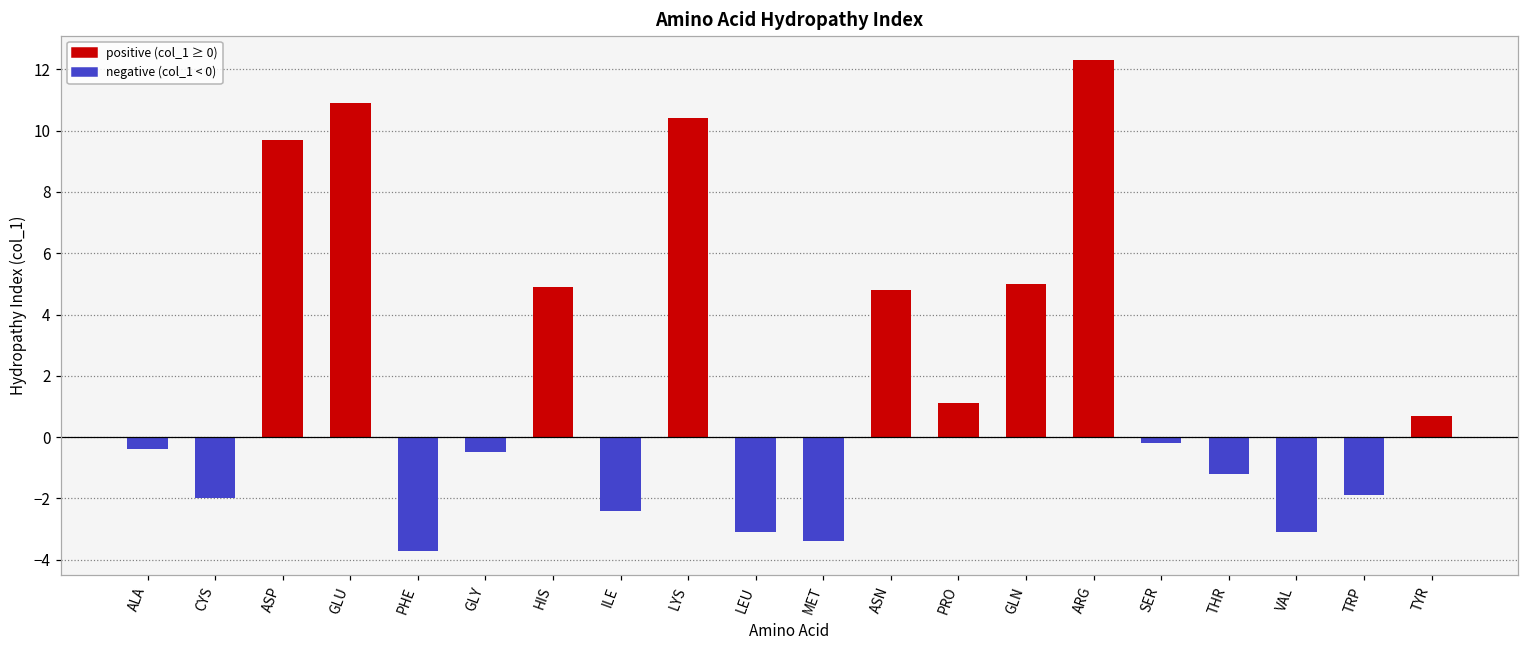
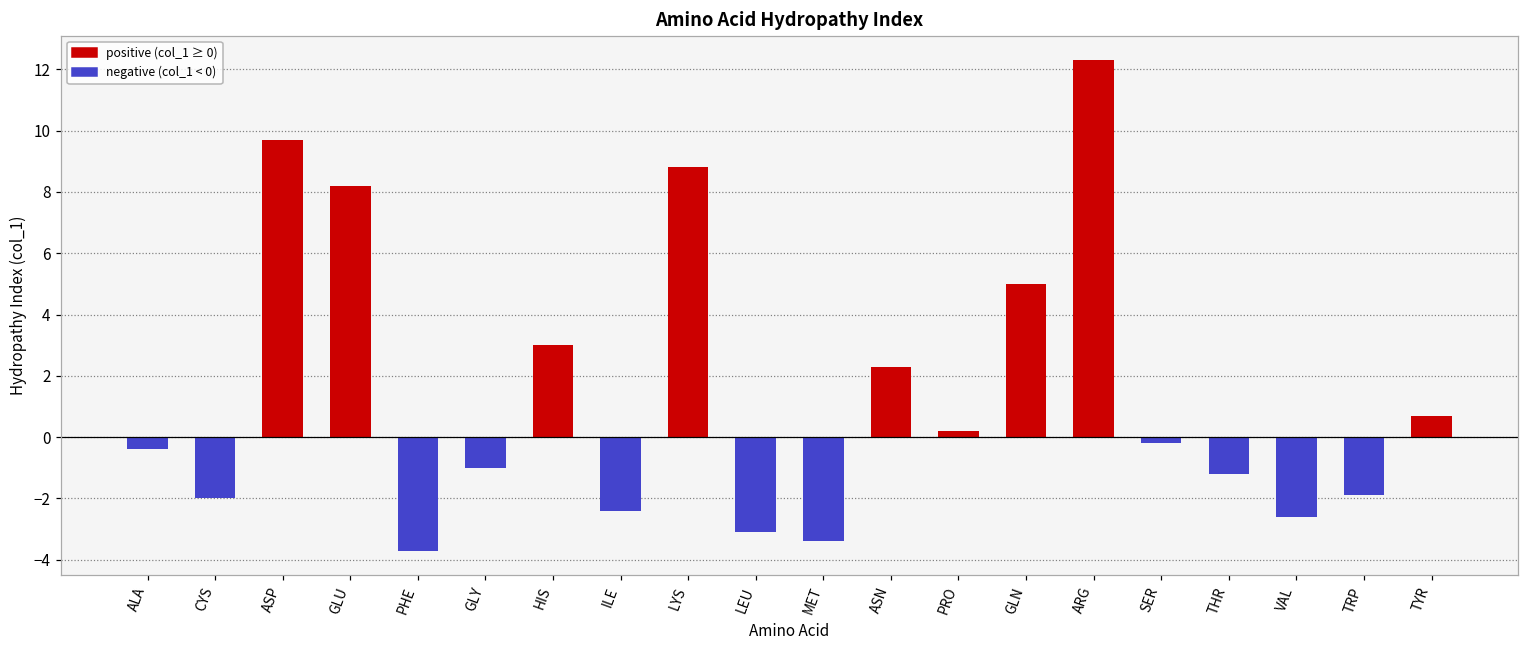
GLU: 10.9 -> 8.2
GLY: -0.5 -> -1.0
HIS: 4.9 -> 3.0
LYS: 10.4 -> 8.8
ASN: 4.8 -> 2.3
PRO: 1.1 -> 0.2
VAL: -3.1 -> -2.6
